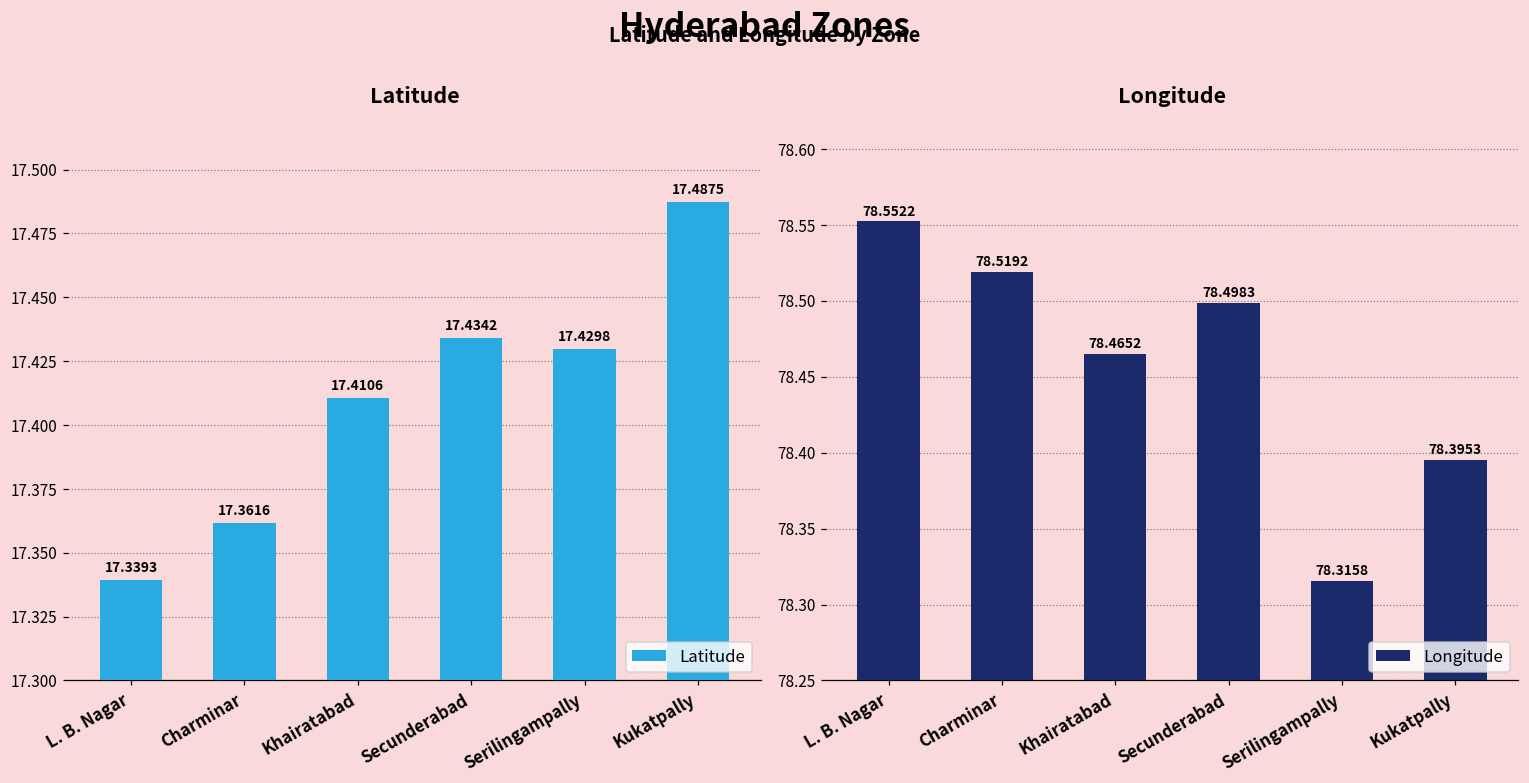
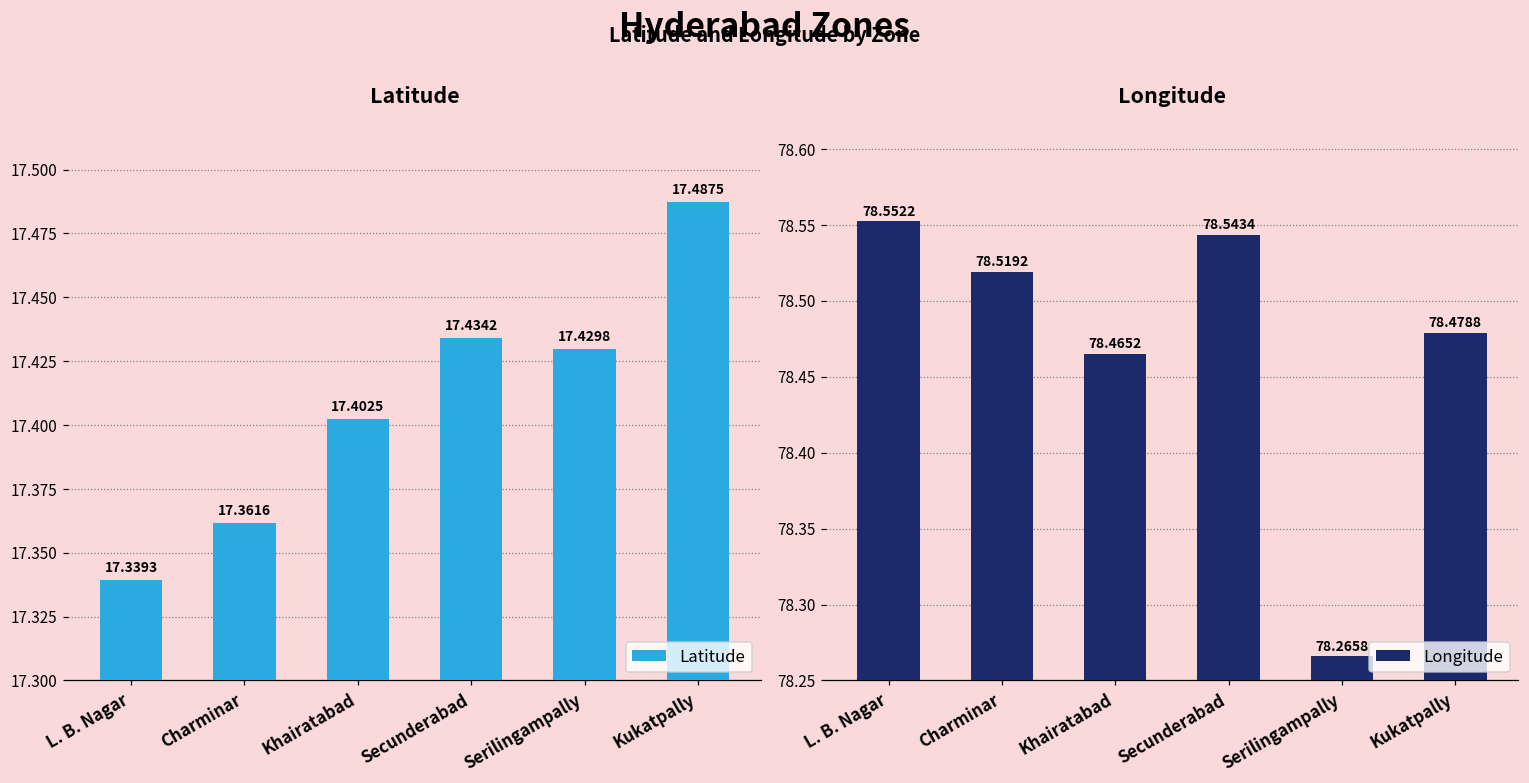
Latitude, Khairatabad: 17.4106 -> 17.4025
Longitude, Secunderabad: 78.4983 -> 78.5434
Longitude, Serilingampally: 78.3158 -> 78.2658
Longitude, Kukatpally: 78.3953 -> 78.4788
